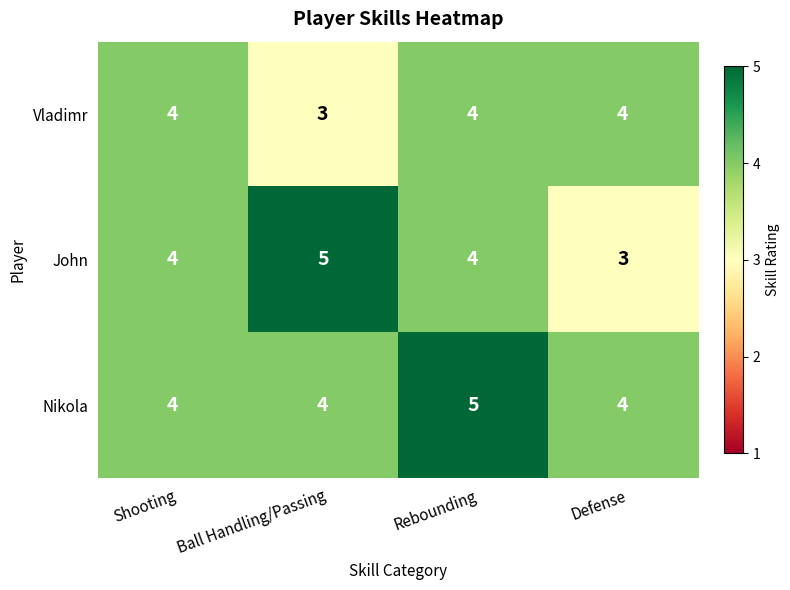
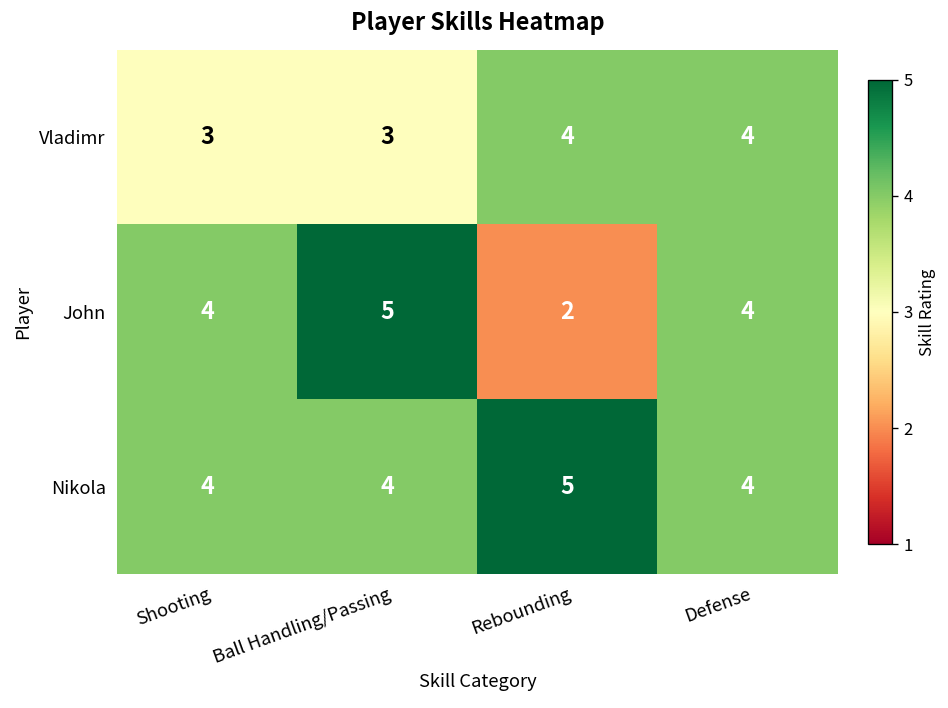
Vladimr, Shooting: 4 -> 3
John, Rebounding: 4 -> 2
John, Defense: 3 -> 4
